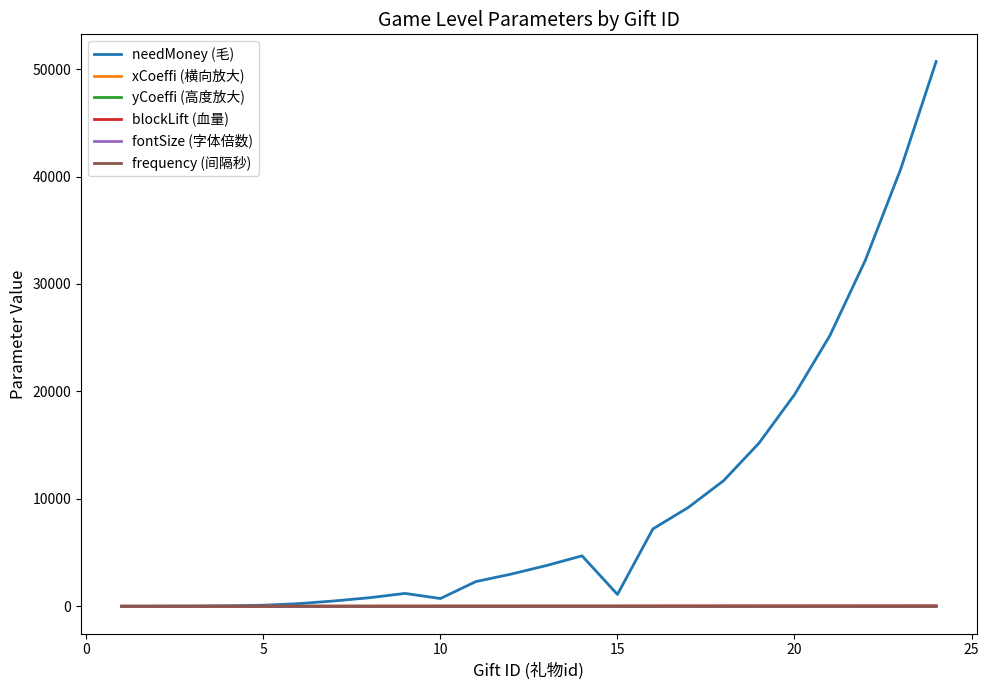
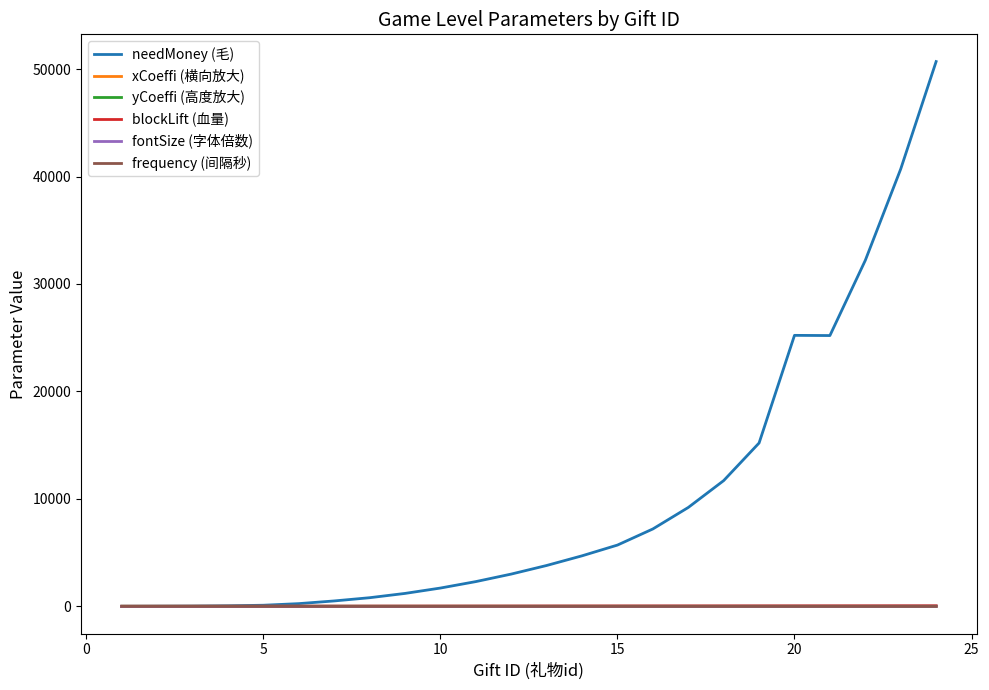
needMoney (毛), 10: 700 -> 1700
needMoney (毛), 15: 1100 -> 5700
needMoney (毛), 20: 19700 -> 25200
